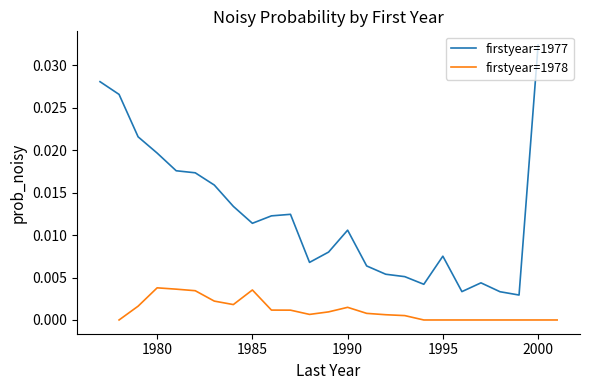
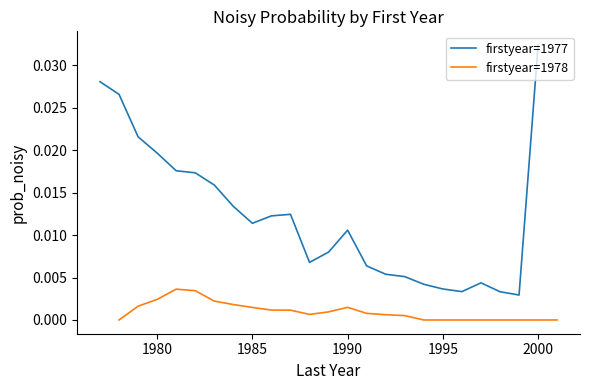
firstyear=1978, 1980: 0.004 -> 0.002
firstyear=1978, 1985: 0.004 -> 0.001
firstyear=1977, 1995: 0.008 -> 0.004
